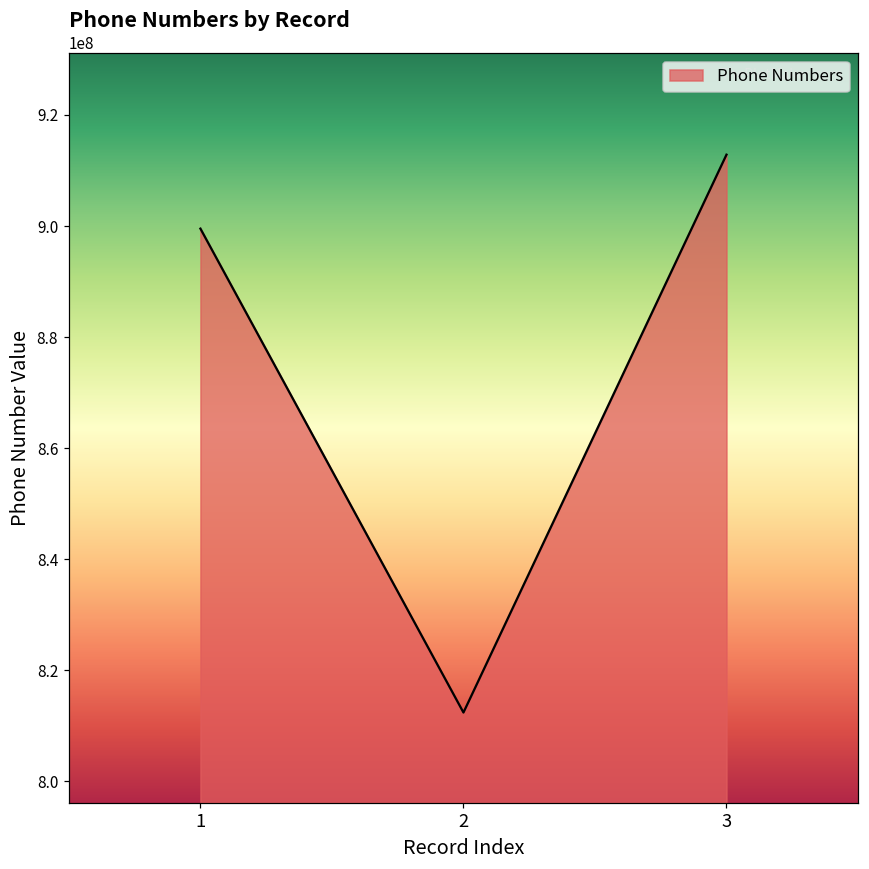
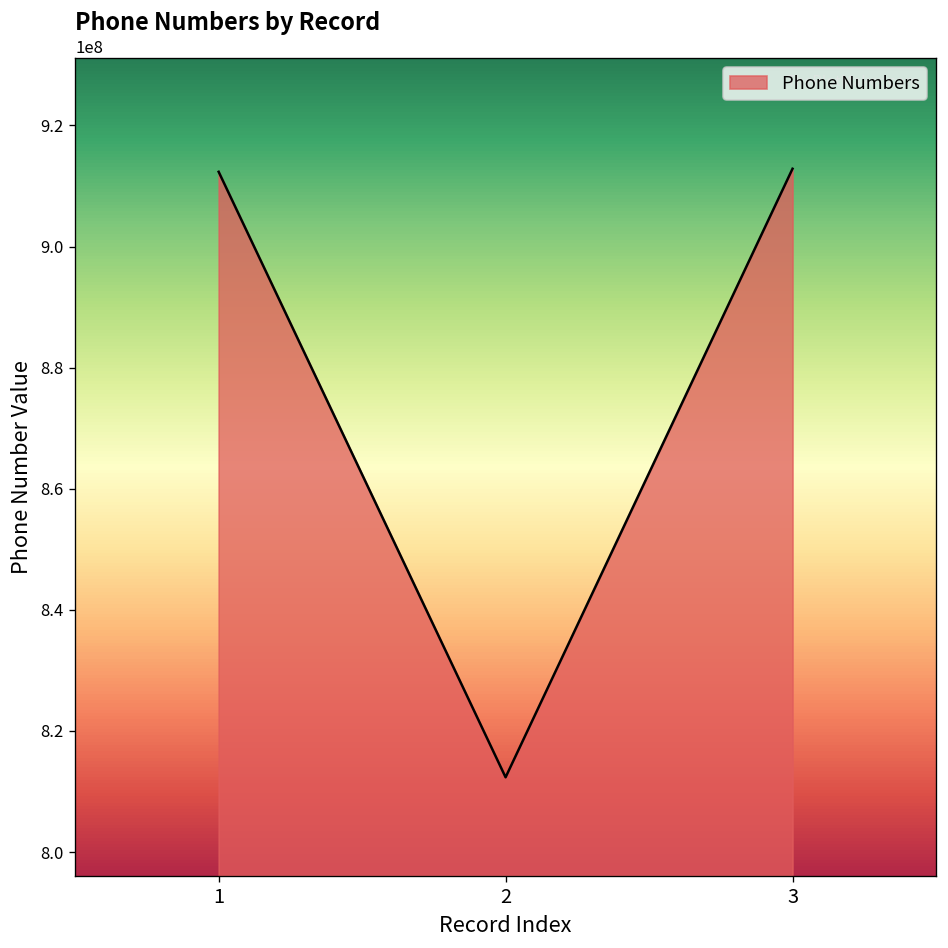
1: 900000000 -> 912000000
